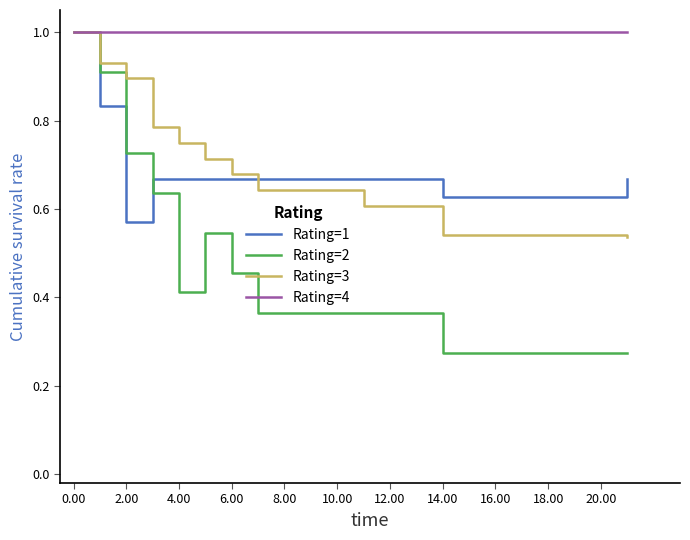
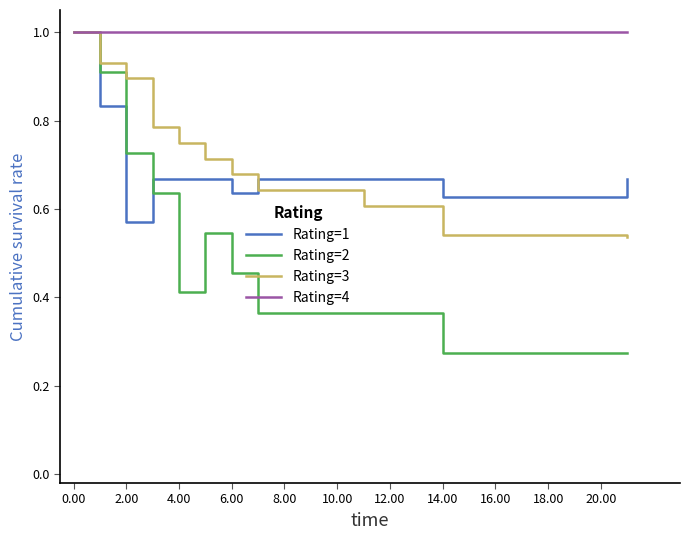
Rating=1, 6.00: 0.67 -> 0.64
